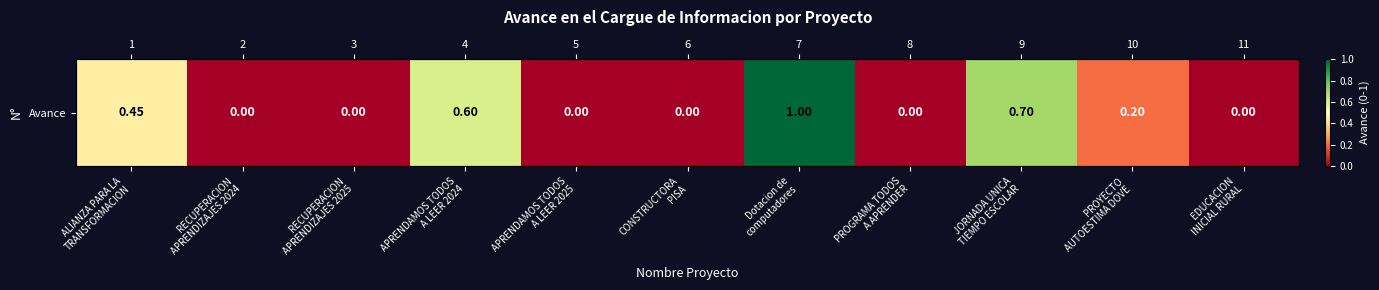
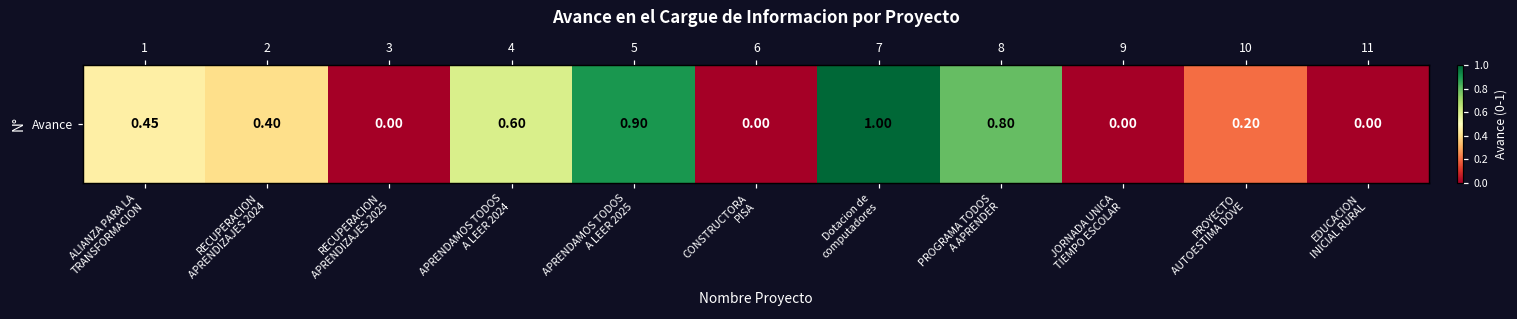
Avance, RECUPERACION APRENDIZAJES 2024: 0.00 -> 0.40
Avance, APRENDAMOS TODOS A LEER 2025: 0.00 -> 0.90
Avance, PROGRAMA TODOS A APRENDER: 0.00 -> 0.80
Avance, JORNADA UNICA TIEMPO ESCOLAR: 0.70 -> 0.00
